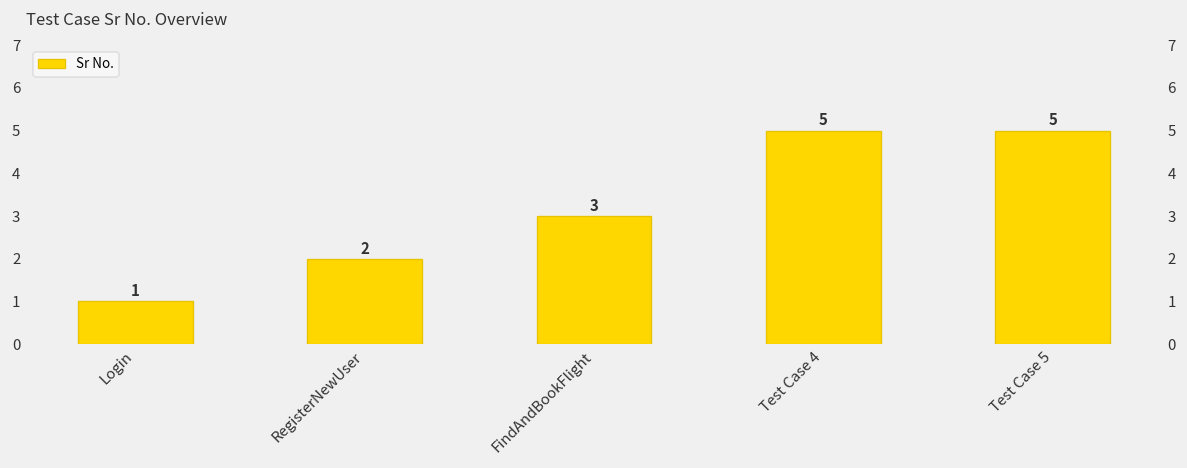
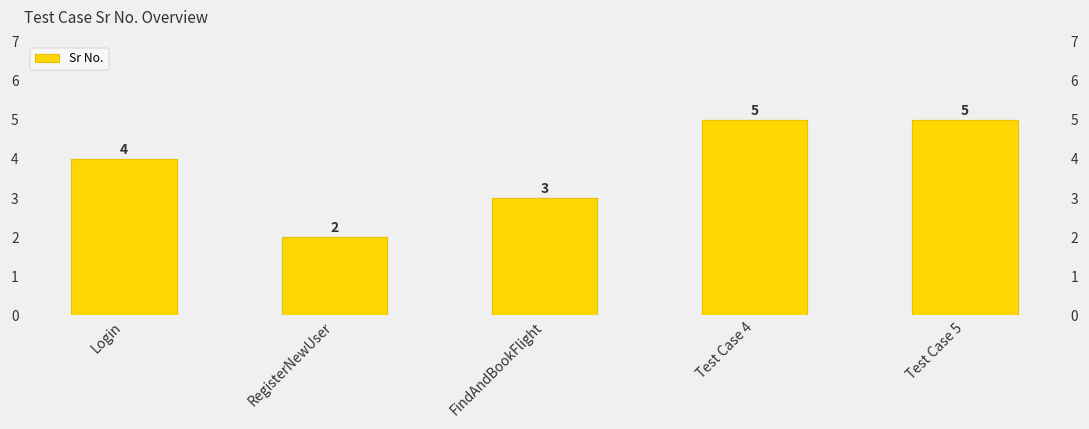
Login: 1 -> 4
